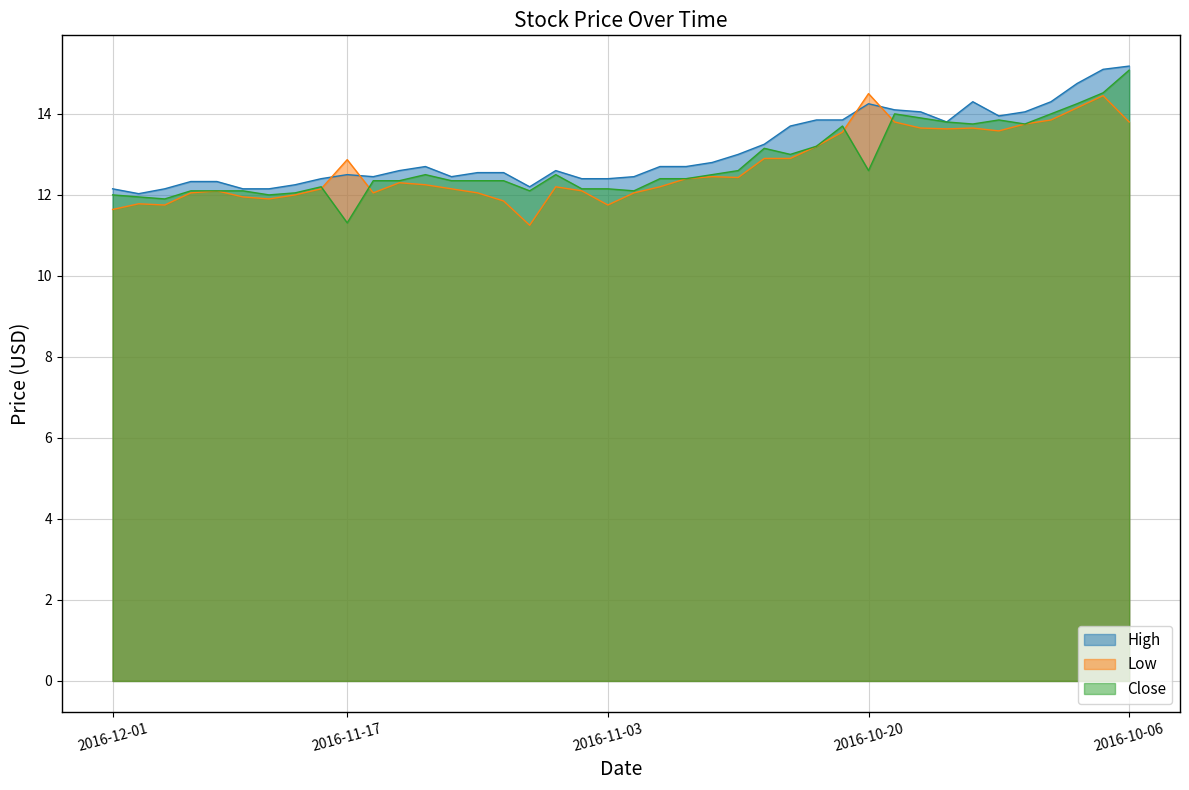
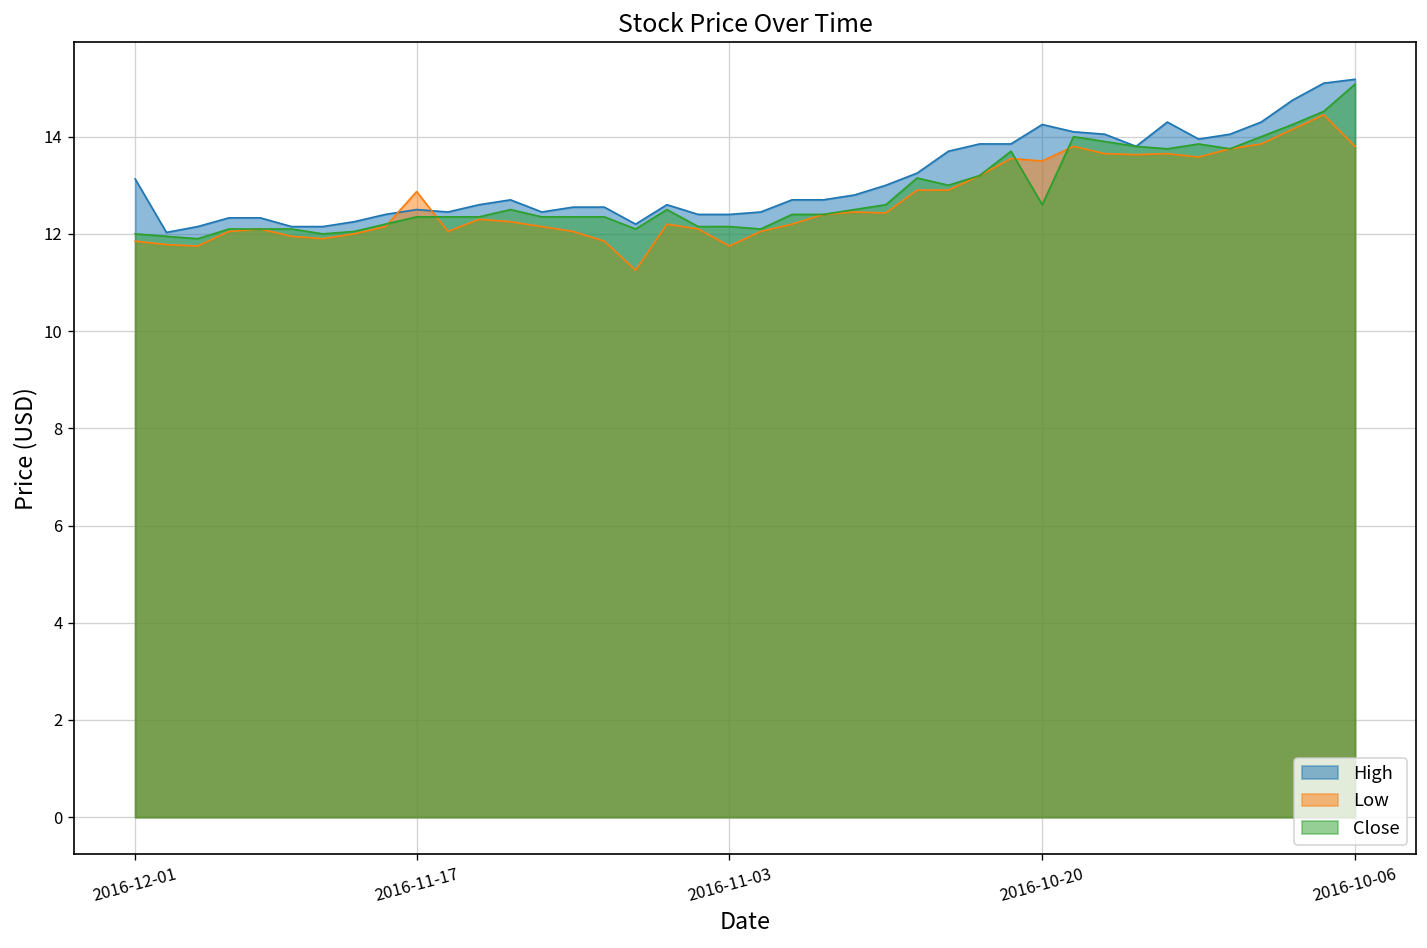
High, 2016-12-01: 12.2 -> 13.1
Low, 2016-12-01: 11.6 -> 11.9
Close, 2016-11-17: 11.3 -> 12.4
Low, 2016-10-20: 14.5 -> 13.5
